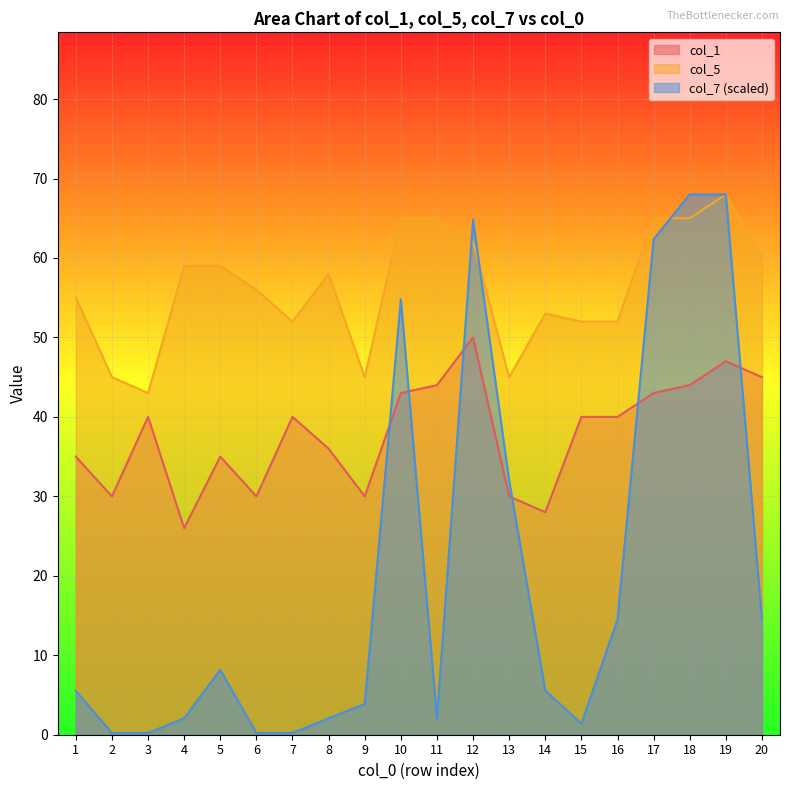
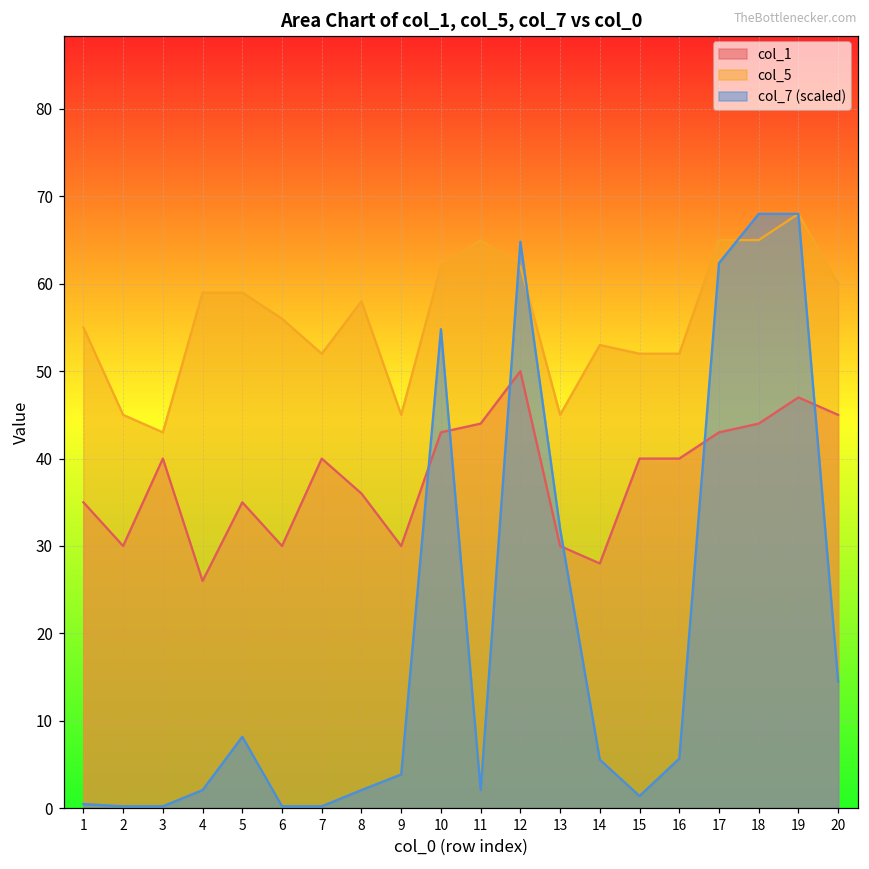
col_7 (scaled), 1: 6 -> 0
col_5, 10: 65 -> 62
col_7 (scaled), 16: 14 -> 6
